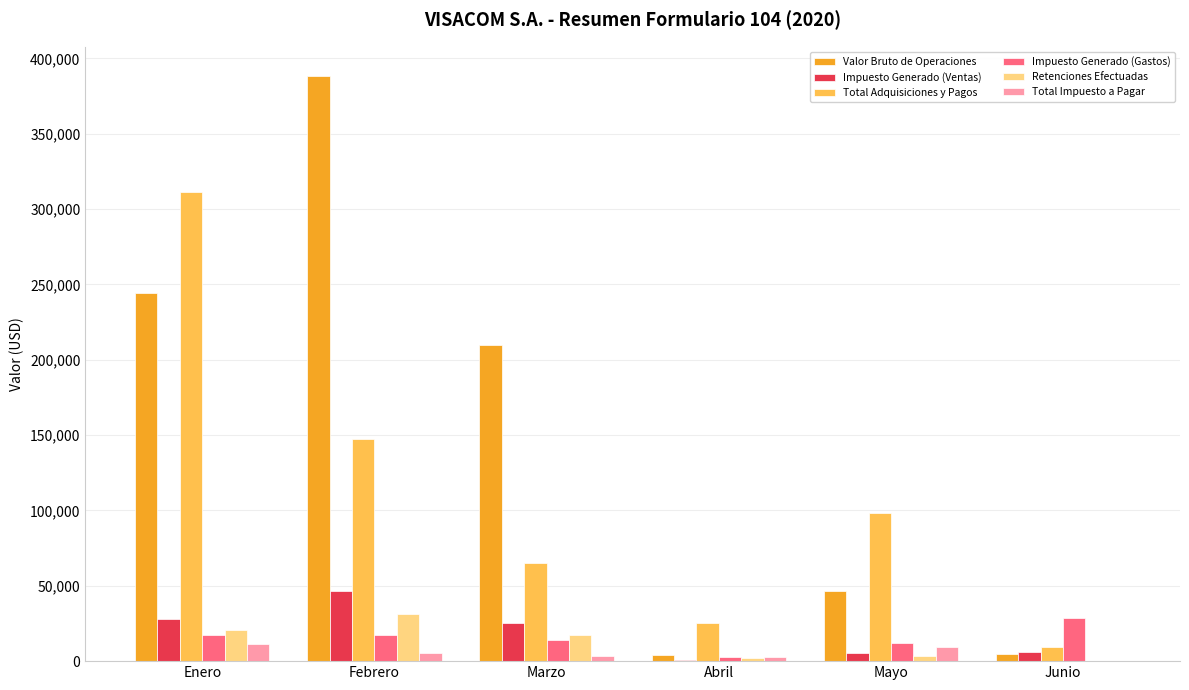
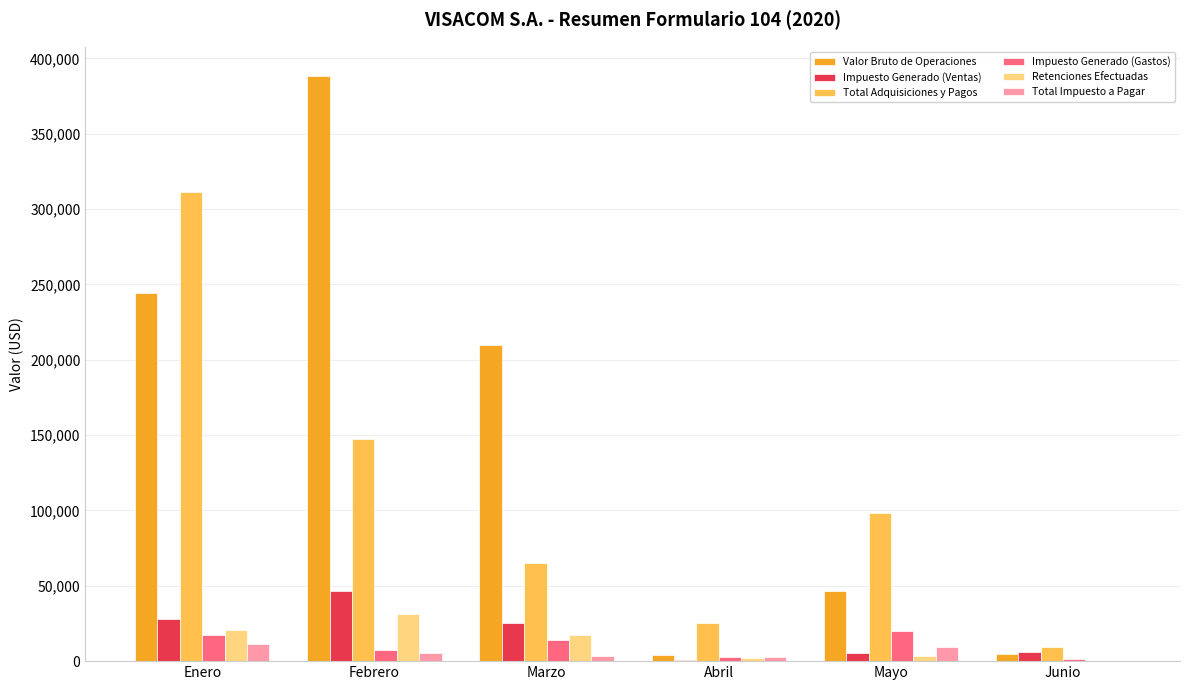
Impuesto Generado (Gastos), Febrero: 17,000 -> 7,000
Impuesto Generado (Gastos), Mayo: 12,000 -> 20,000
Impuesto Generado (Gastos), Junio: 29,000 -> 1,000
